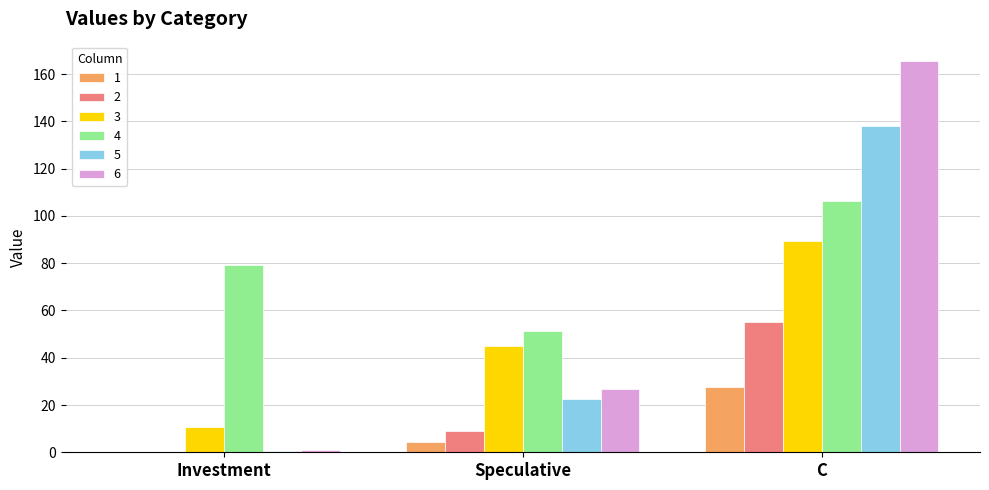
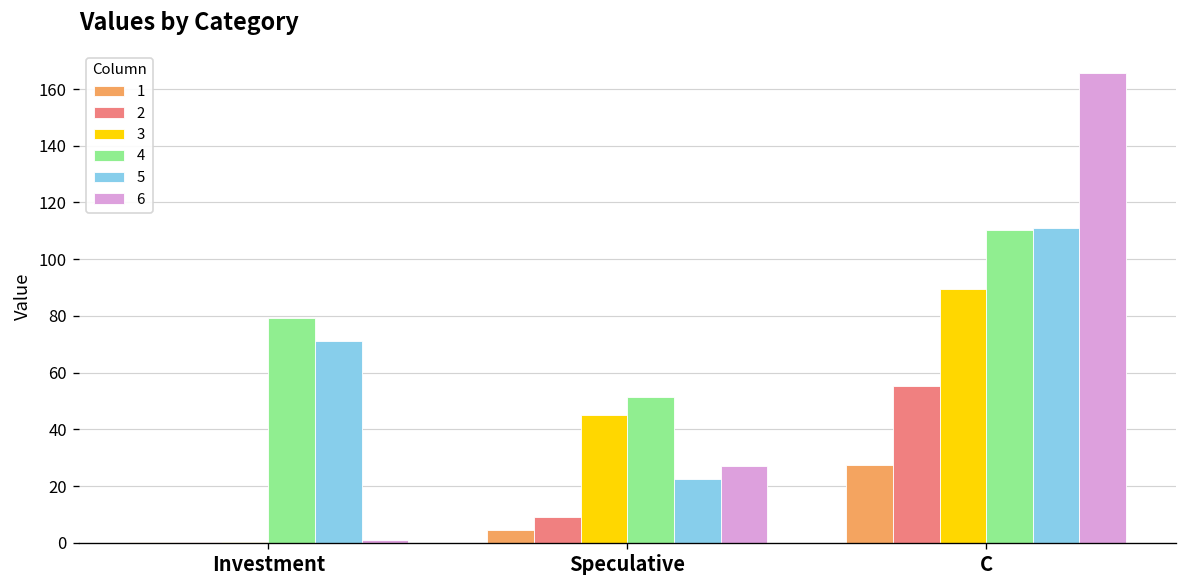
3, Investment: 11 -> 0
5, Investment: 1 -> 71
4, C: 106 -> 110
5, C: 138 -> 111
